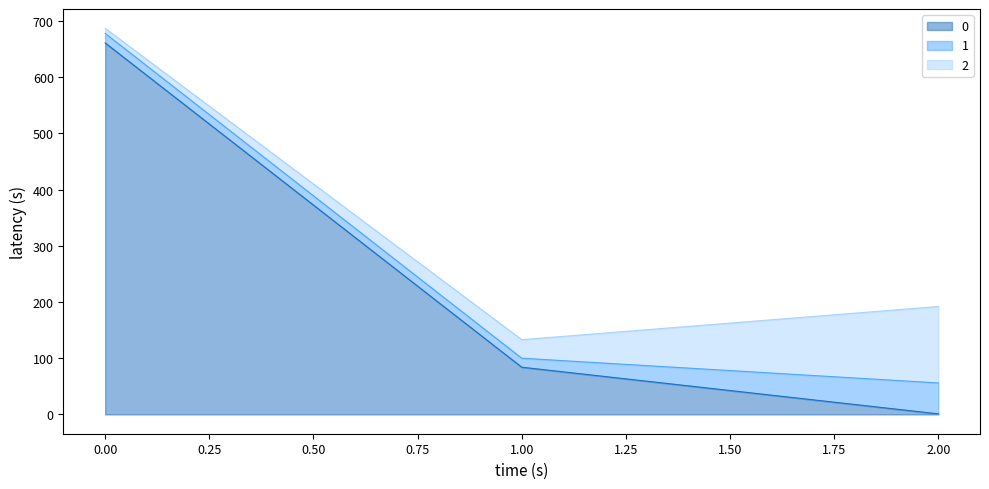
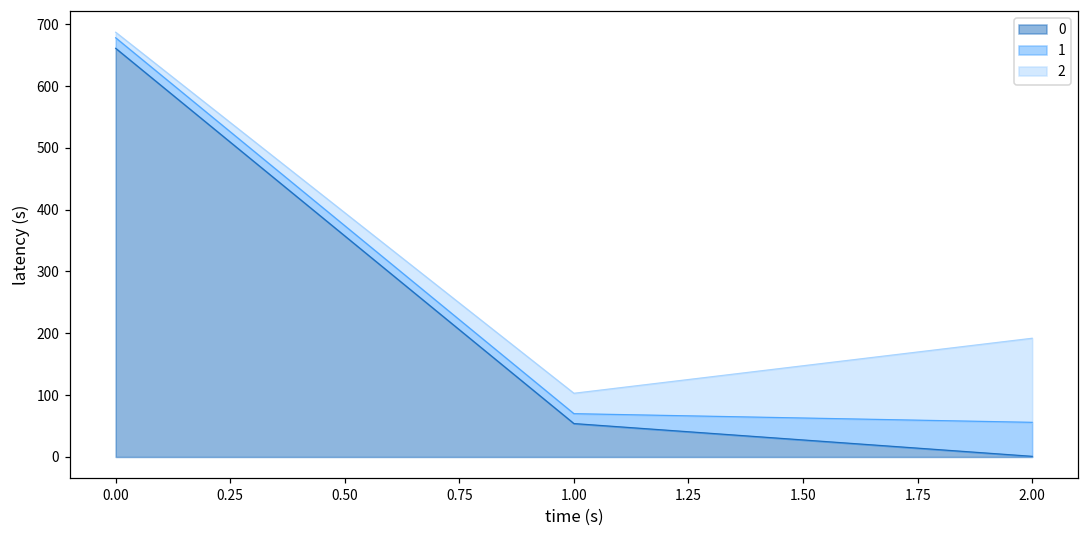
0, 1.00: 80 -> 50
